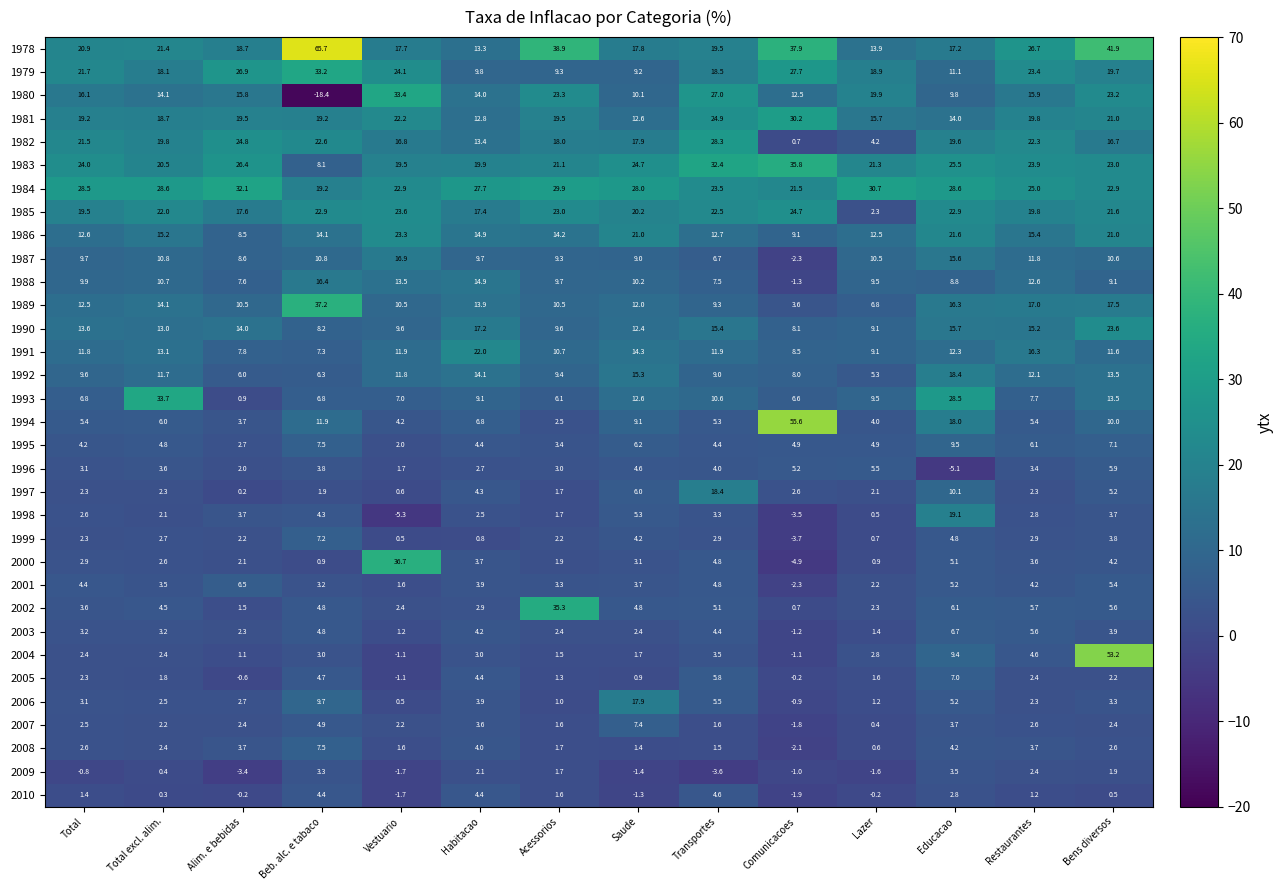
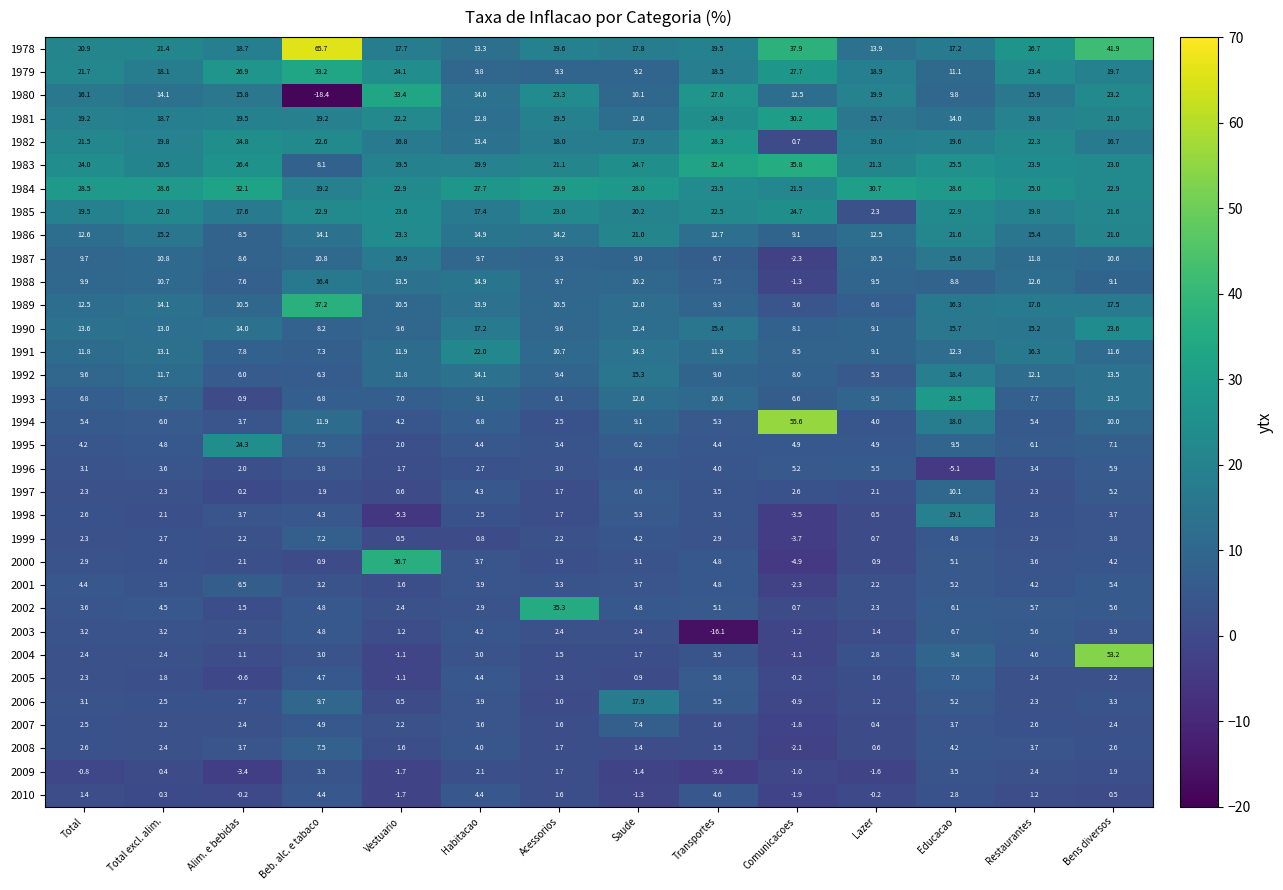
1978, Acessorios: 38.9 -> 19.6
1982, Lazer: 4.2 -> 19.0
1993, Total excl. alim.: 33.7 -> 8.7
1995, Alim. e bebidas: 2.7 -> 24.3
1997, Transportes: 18.4 -> 3.5
2003, Transportes: 4.4 -> -16.1
